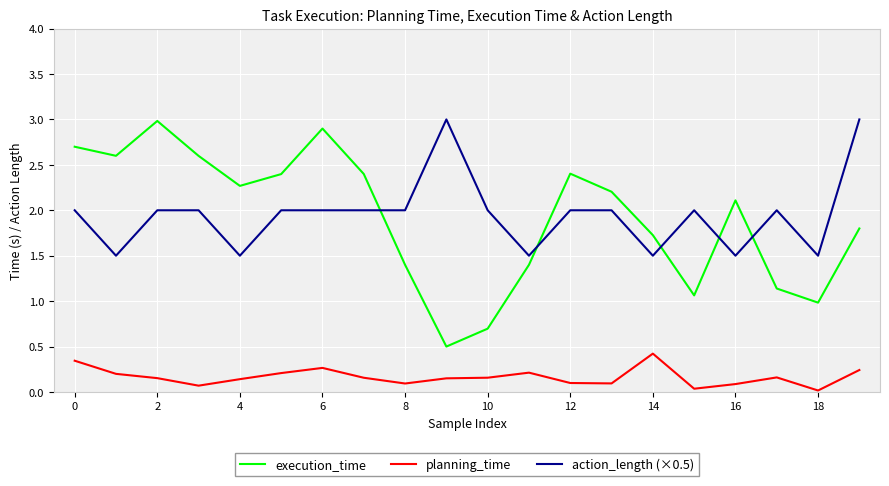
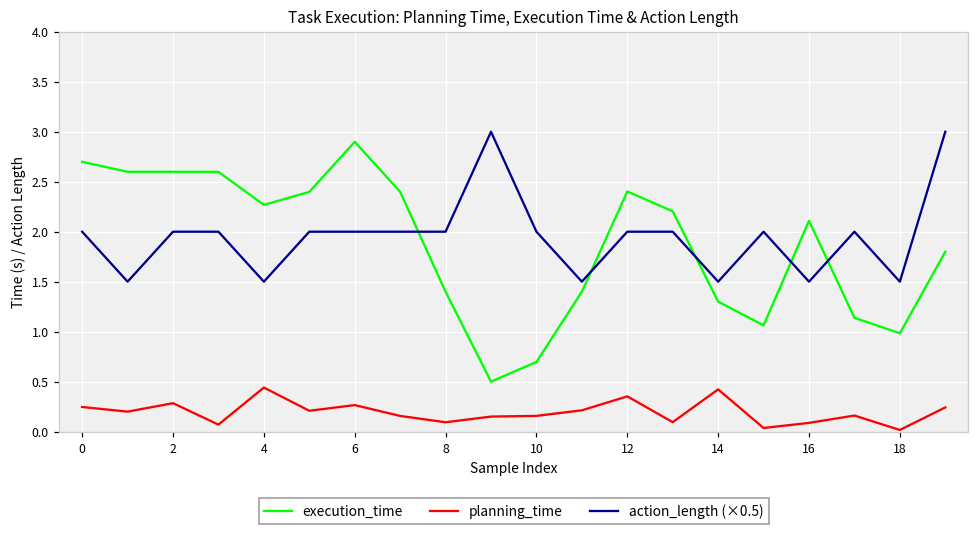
planning_time, 0: 0.3 -> 0.2
execution_time, 2: 3.0 -> 2.6
planning_time, 2: 0.2 -> 0.3
planning_time, 4: 0.1 -> 0.4
planning_time, 12: 0.1 -> 0.4
execution_time, 14: 1.7 -> 1.3
